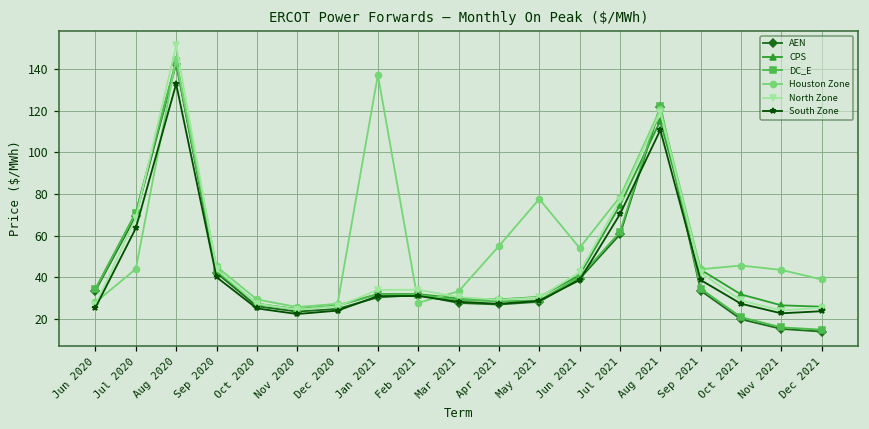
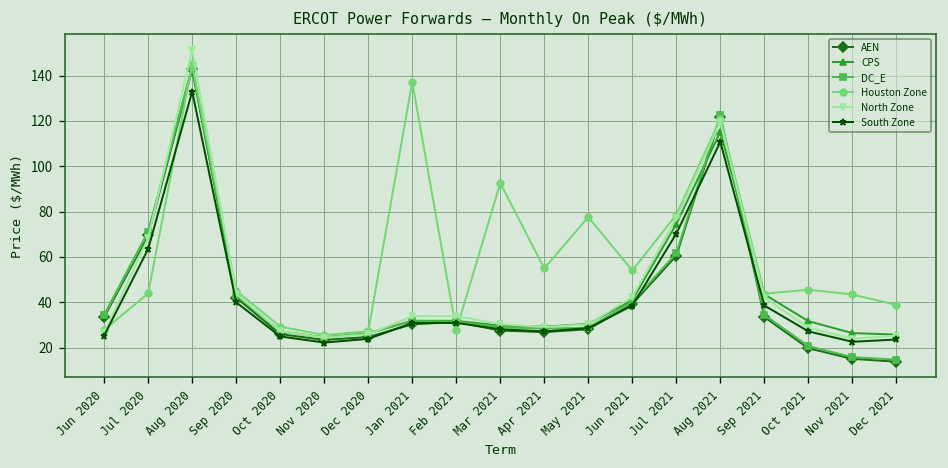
Houston Zone, Mar 2021: 33 -> 93
